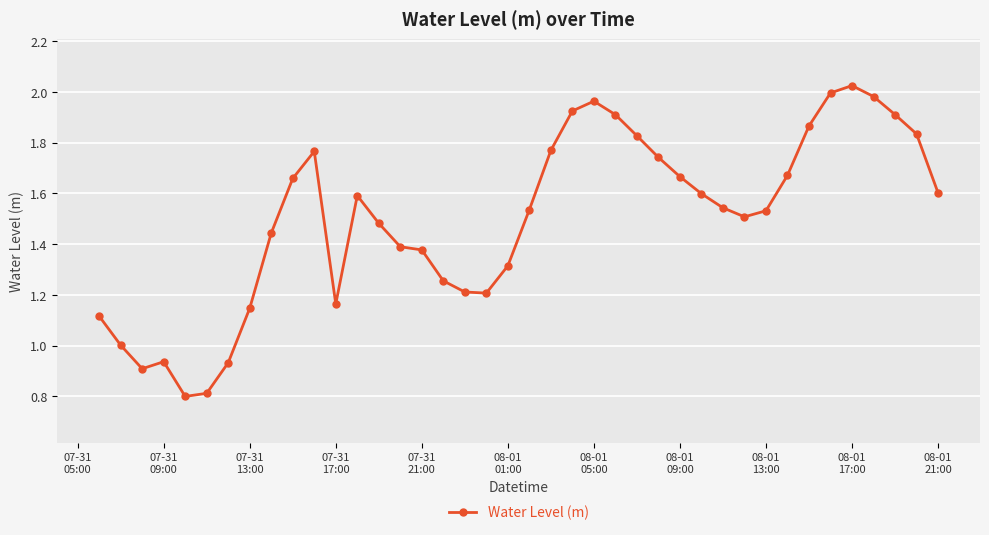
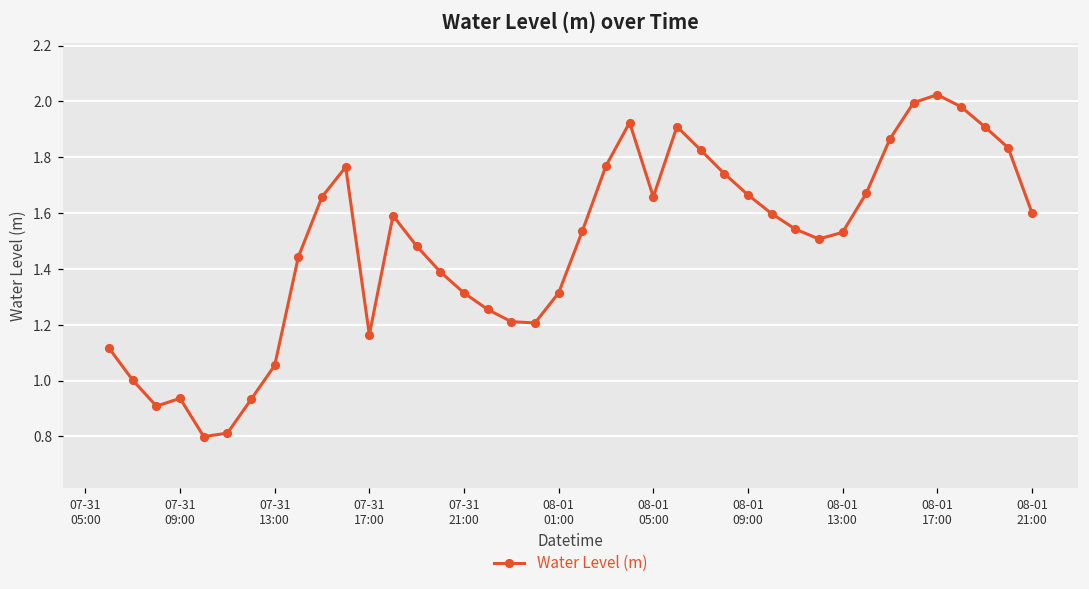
07-31 13:00: 1.15 -> 1.05
07-31 21:00: 1.38 -> 1.31
08-01 05:00: 1.96 -> 1.66
